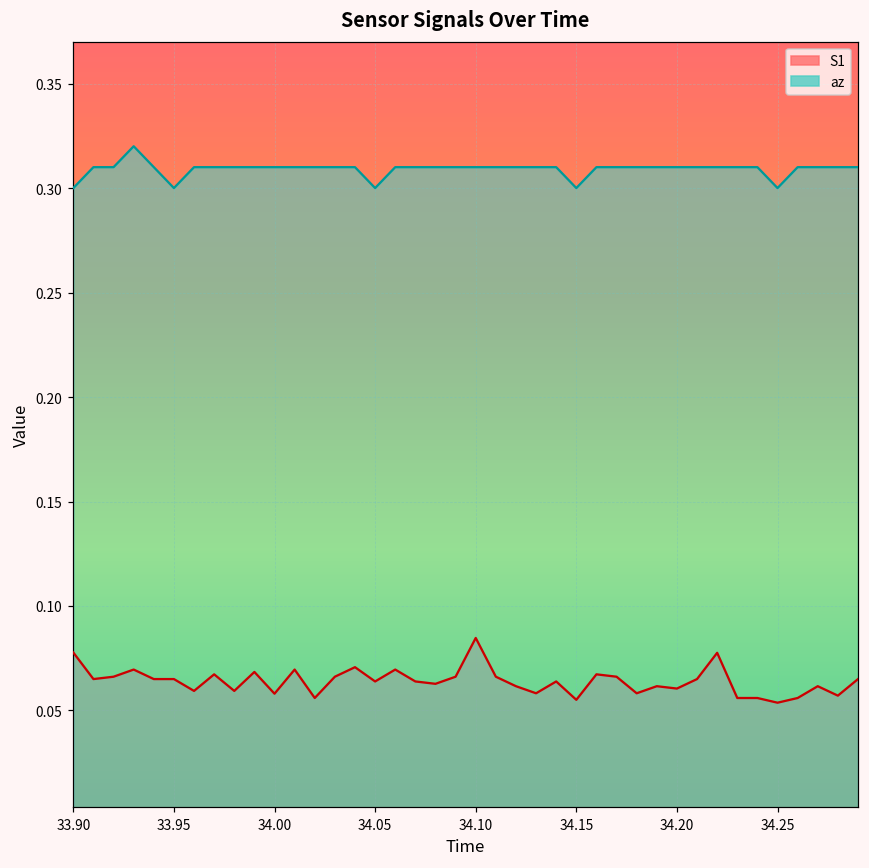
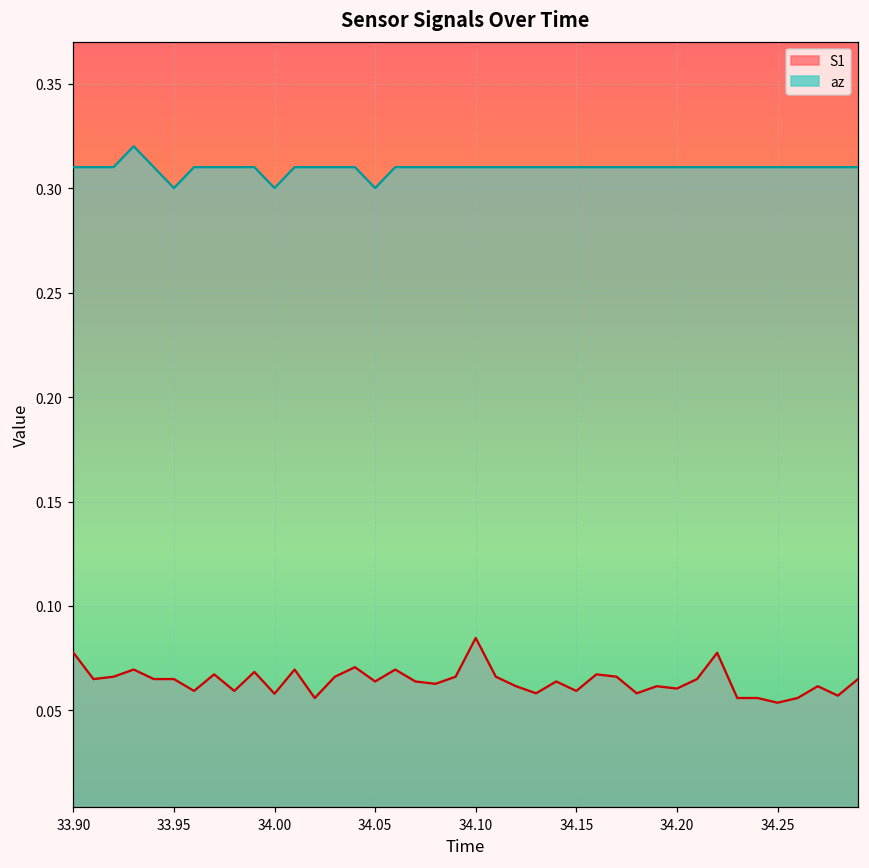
az, 33.90: 0.30 -> 0.31
az, 34.00: 0.31 -> 0.30
S1, 34.15: 0.055 -> 0.059
az, 34.15: 0.30 -> 0.31
az, 34.25: 0.30 -> 0.31
